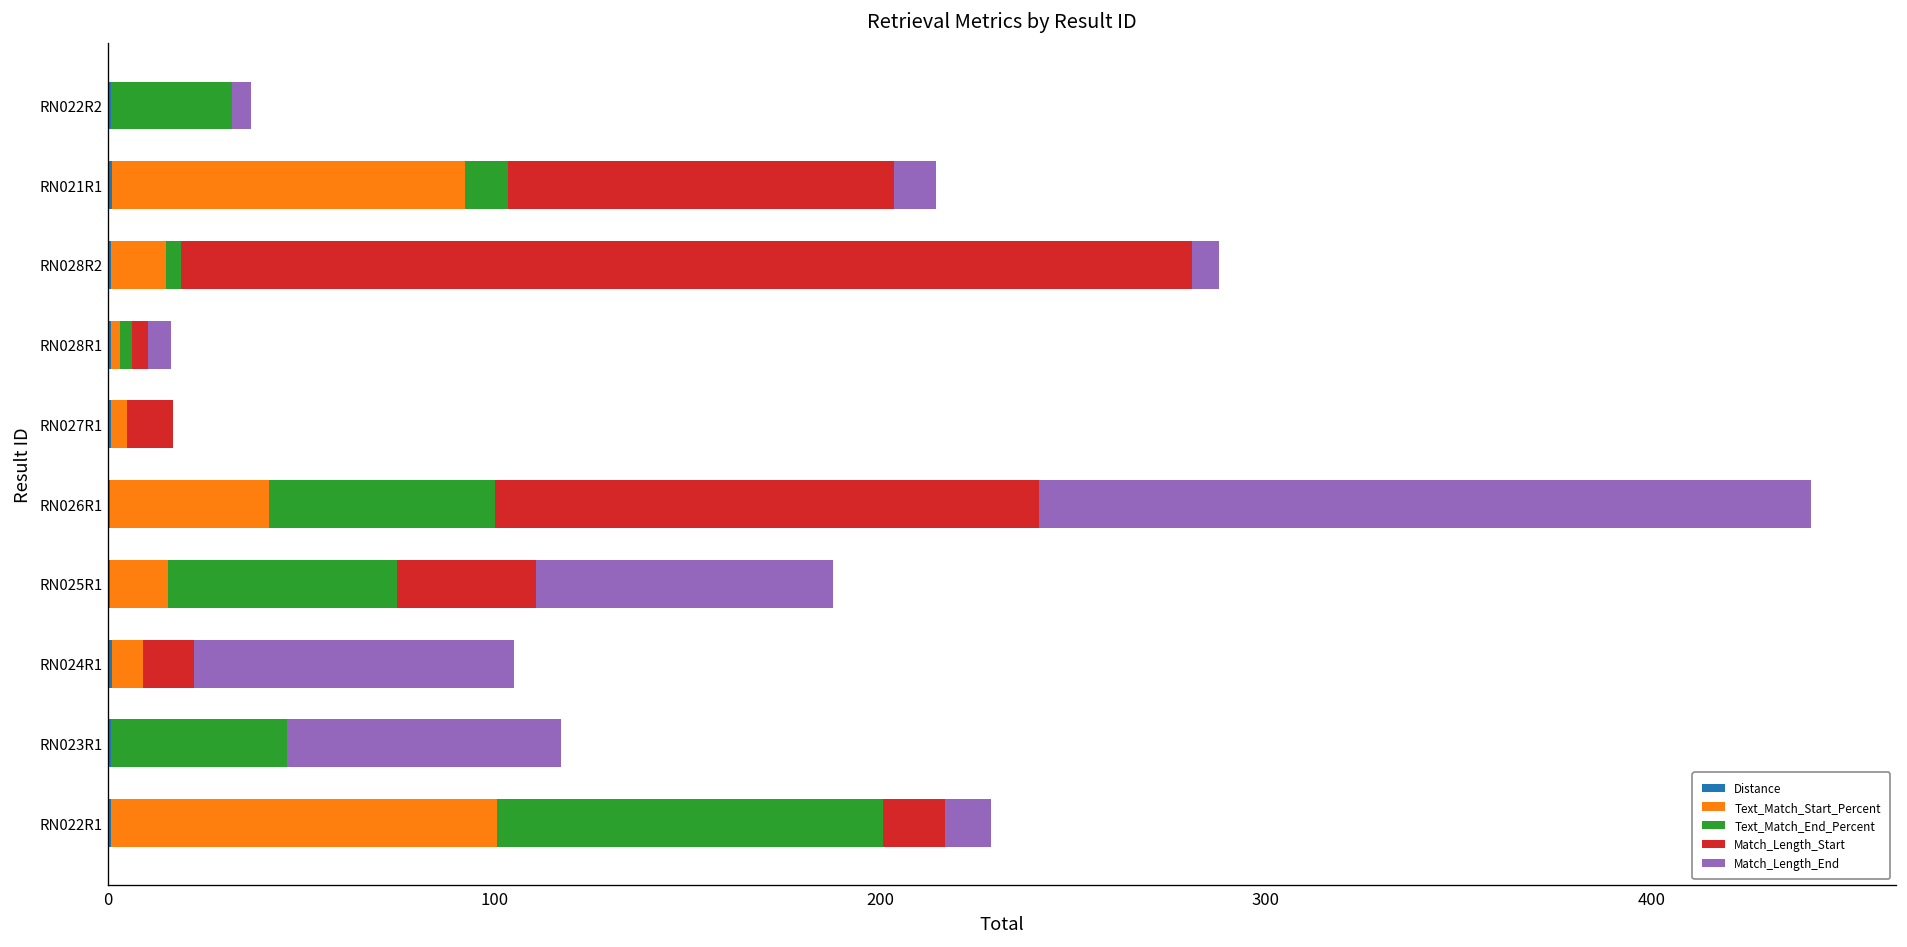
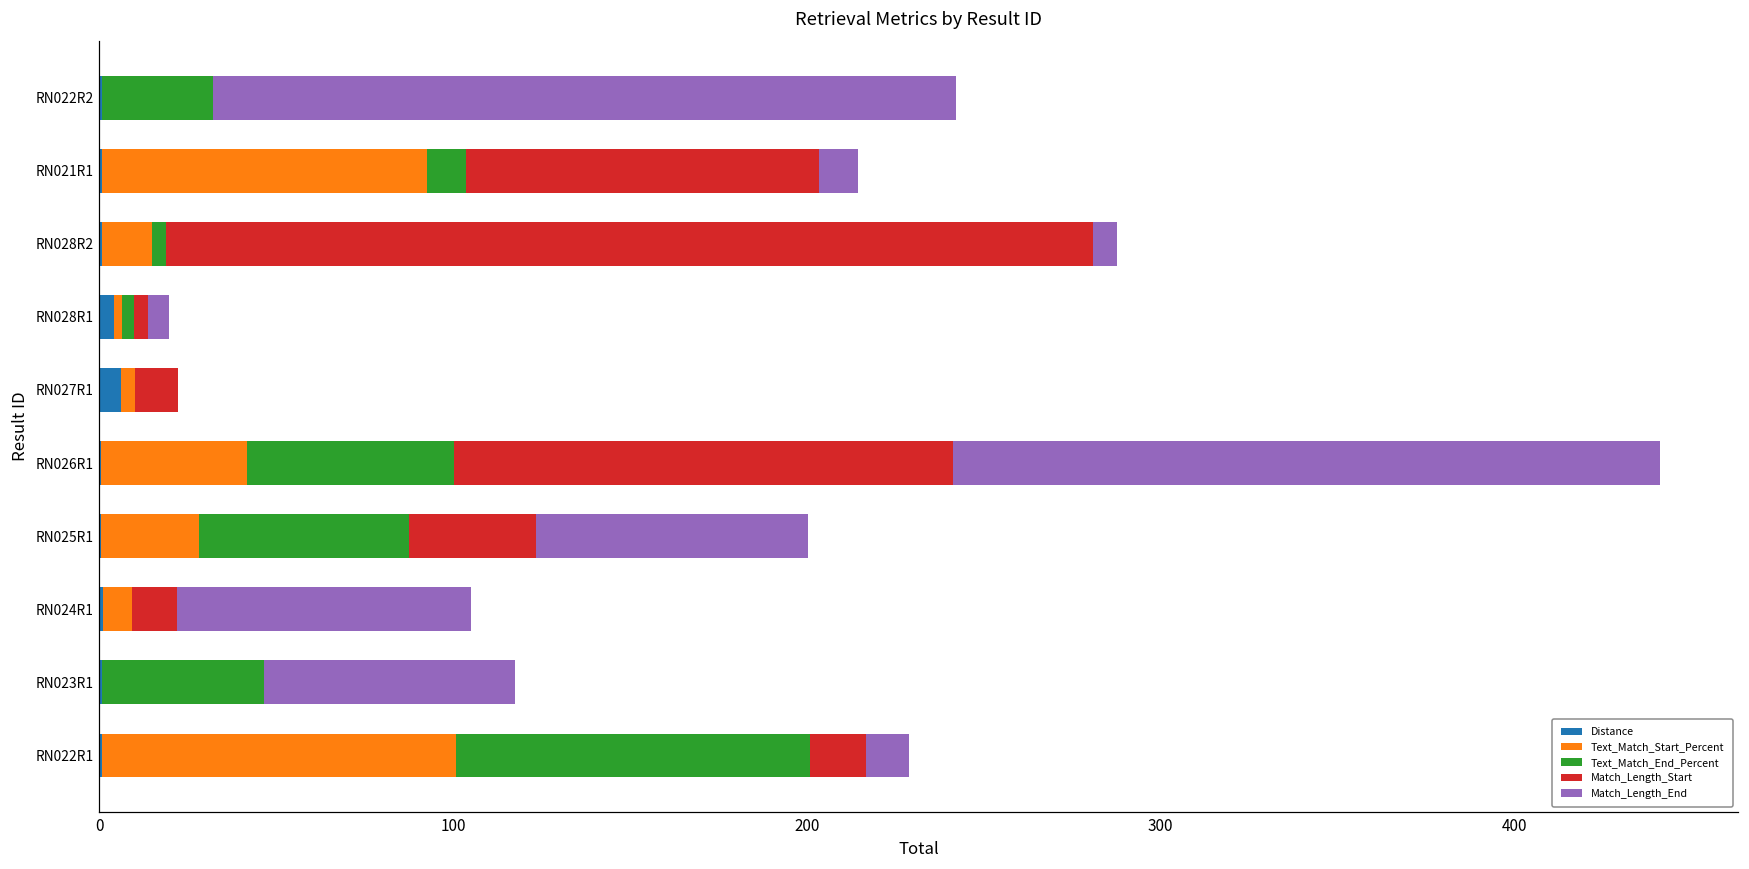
Match_Length_End, RN022R2: 5 -> 210
Distance, RN028R1: 1 -> 4
Distance, RN027R1: 1 -> 6
Text_Match_Start_Percent, RN025R1: 15 -> 28
